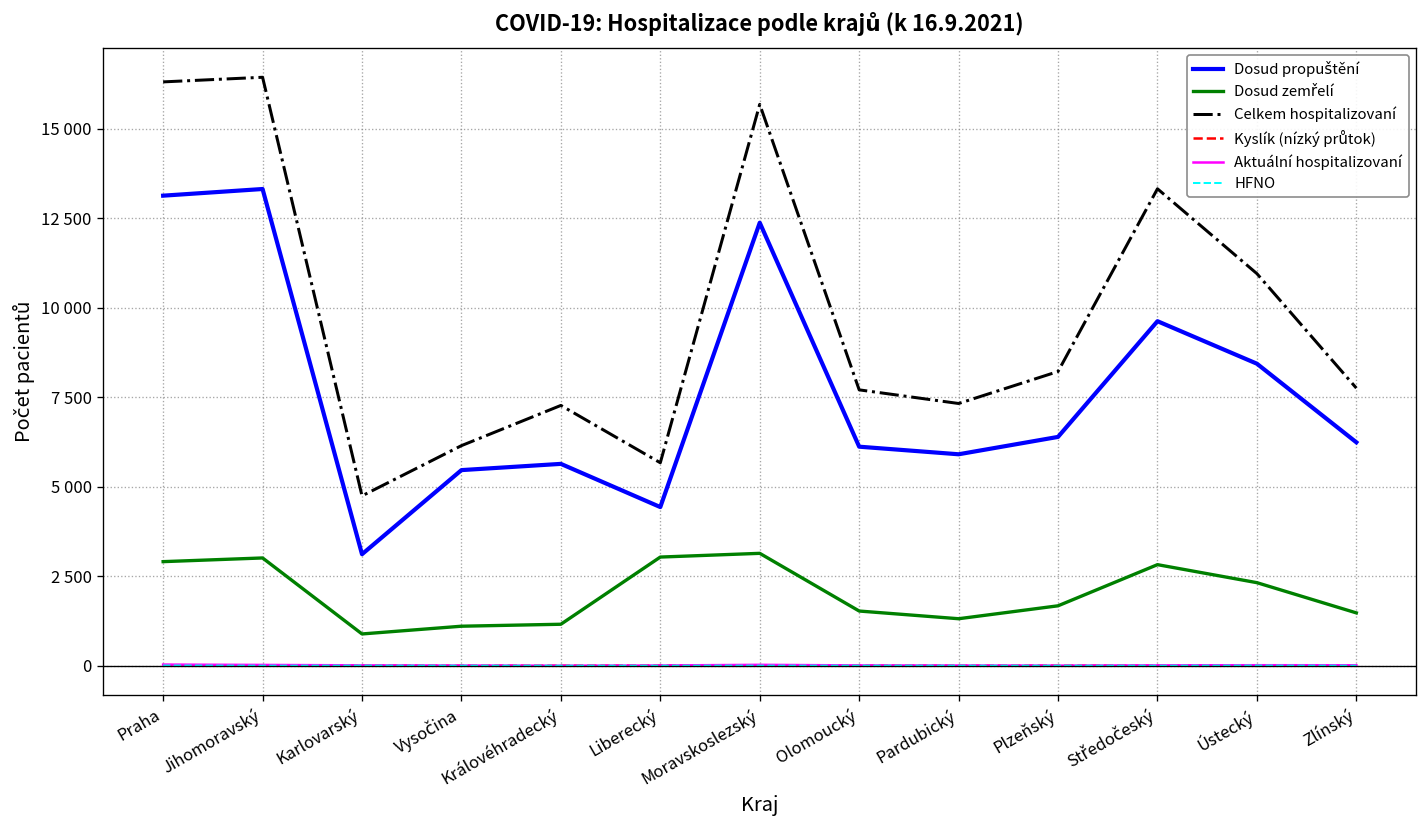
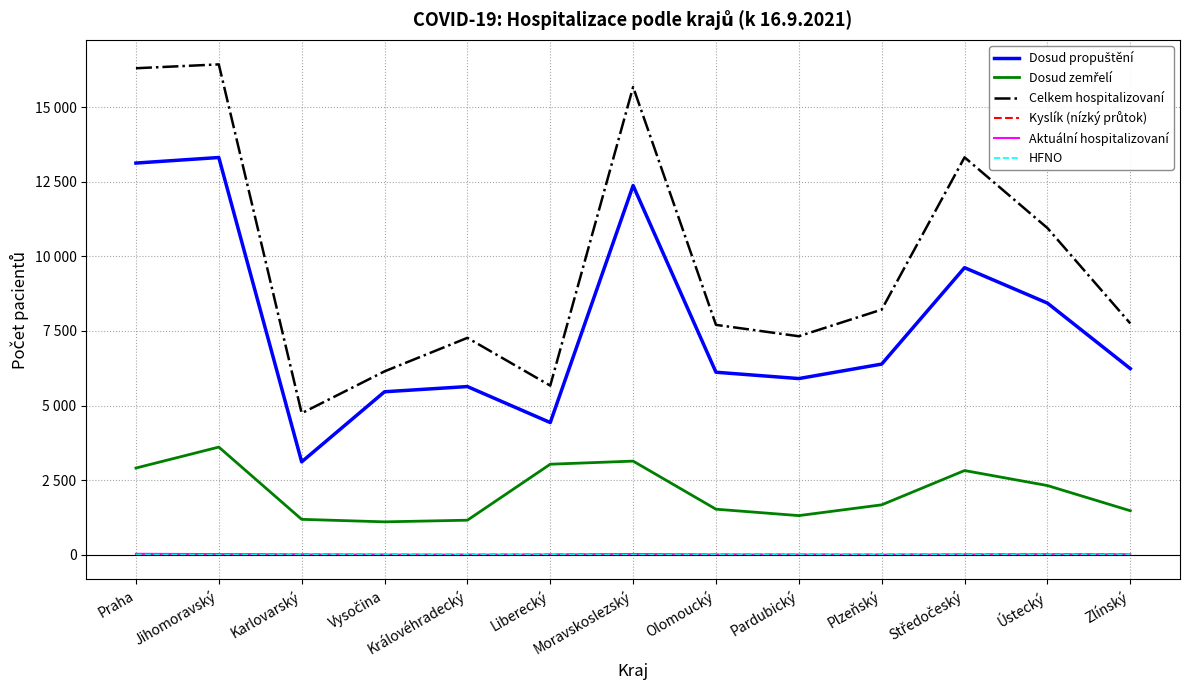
Dosud zemřelí, Jihomoravský: 3000 -> 3600
Dosud zemřelí, Karlovarský: 900 -> 1200
